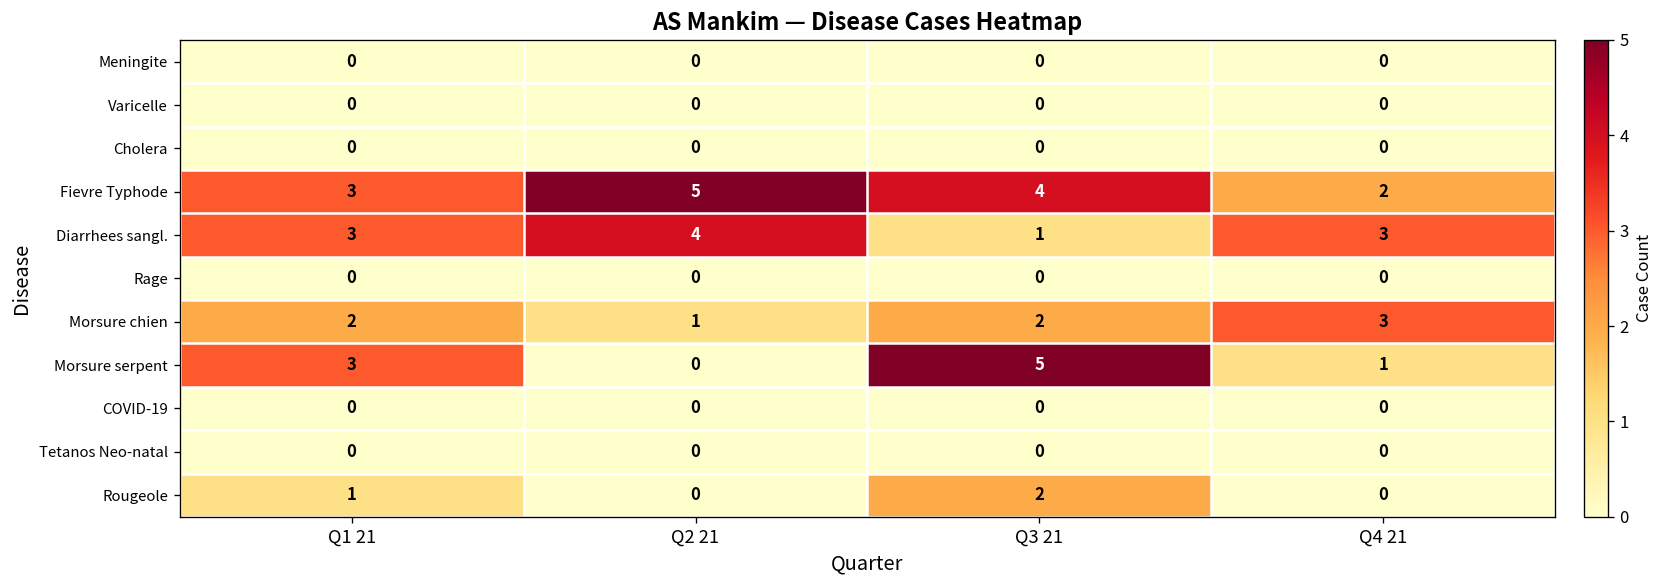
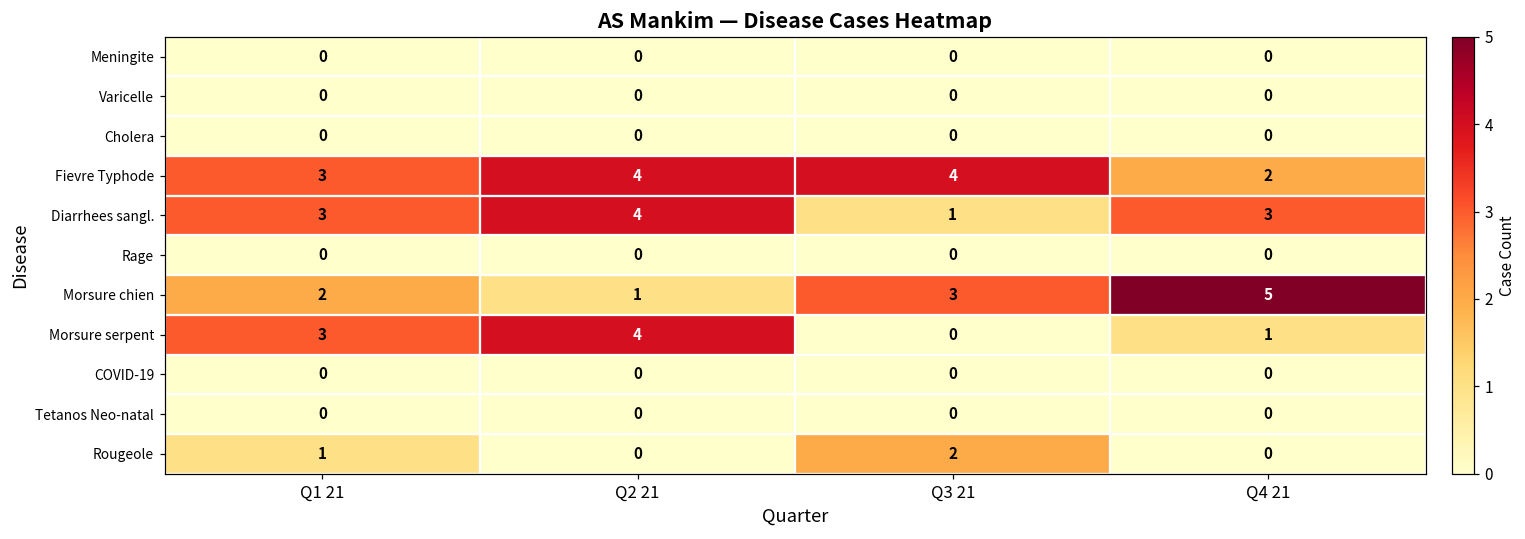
Fievre Typhode, Q2 21: 5 -> 4
Morsure chien, Q3 21: 2 -> 3
Morsure chien, Q4 21: 3 -> 5
Morsure serpent, Q2 21: 0 -> 4
Morsure serpent, Q3 21: 5 -> 0
